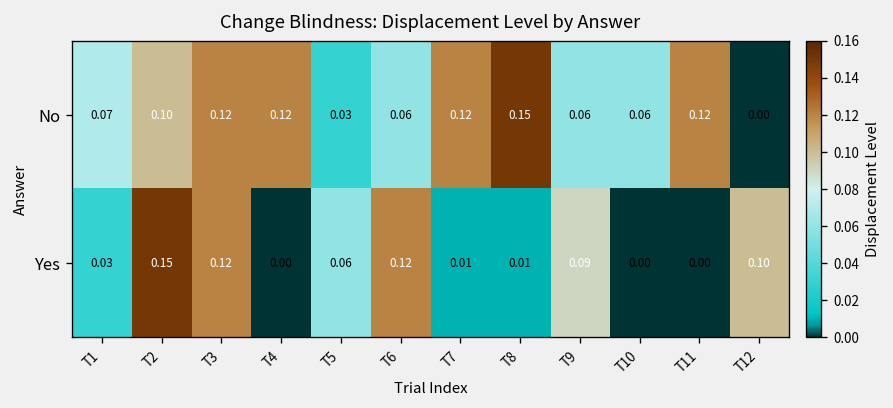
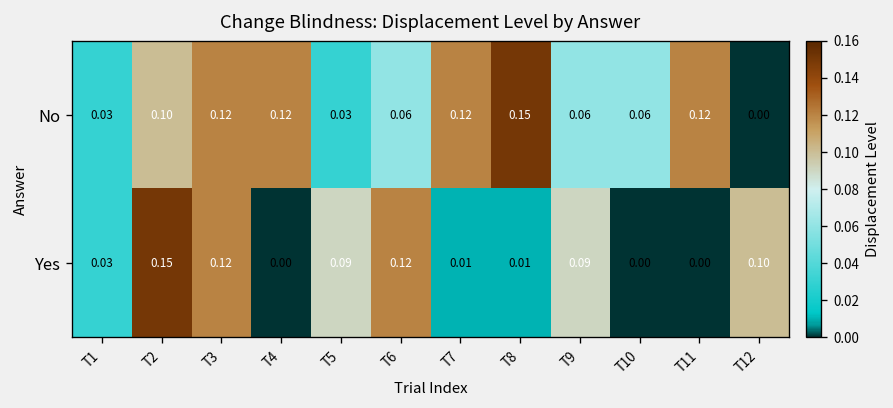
No, T1: 0.07 -> 0.03
Yes, T5: 0.06 -> 0.09
